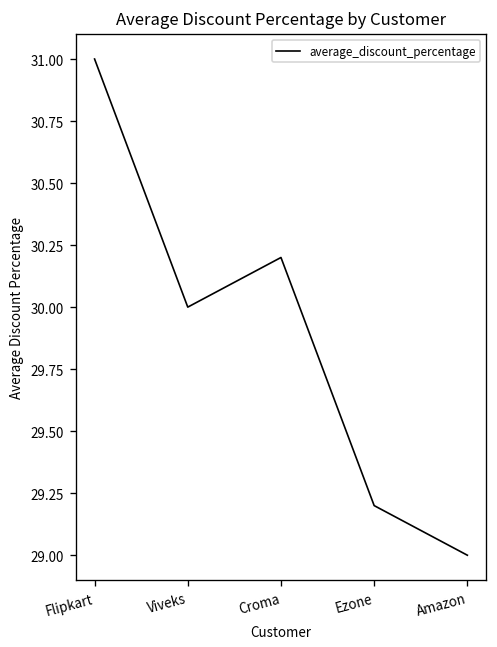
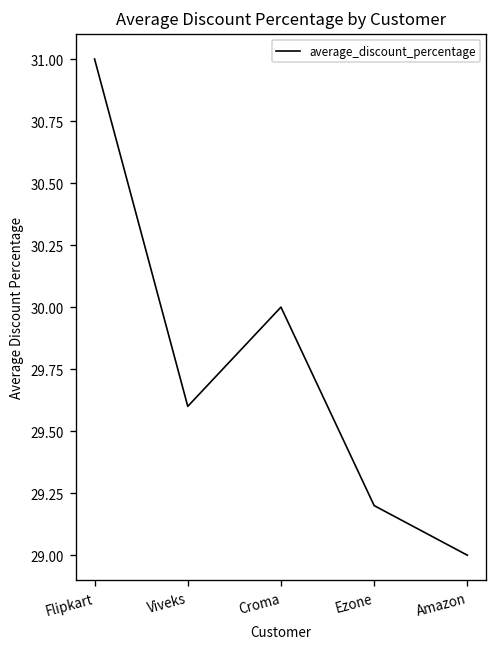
Viveks: 30.0 -> 29.6
Croma: 30.2 -> 30.0
